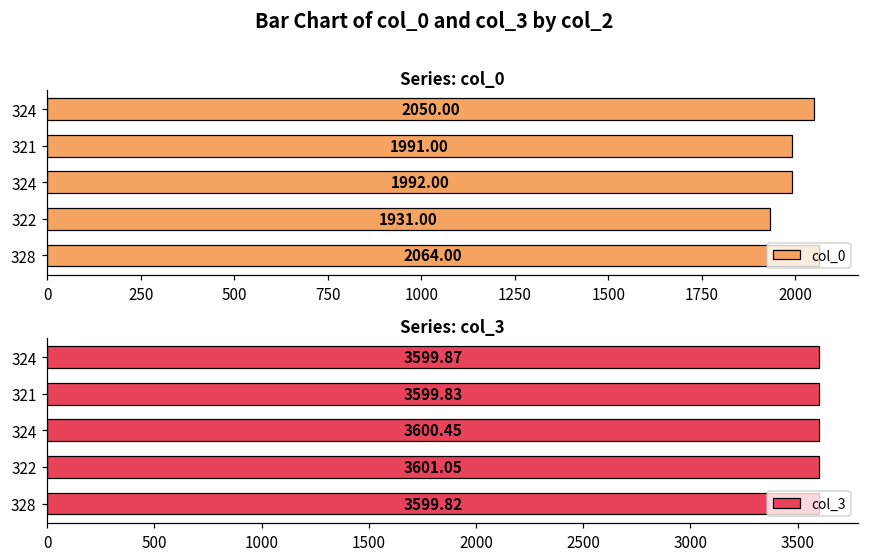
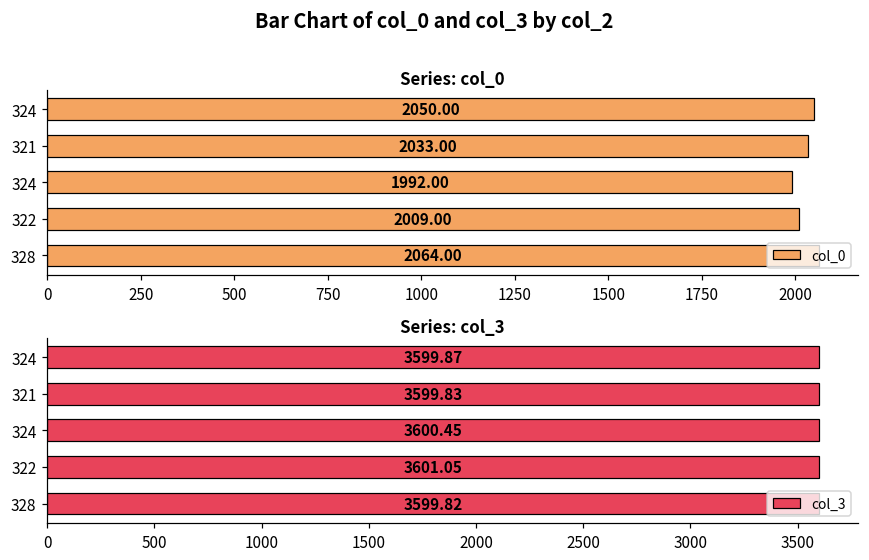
Series: col_0, 321: 1991.00 -> 2033.00
Series: col_0, 322: 1931.00 -> 2009.00
